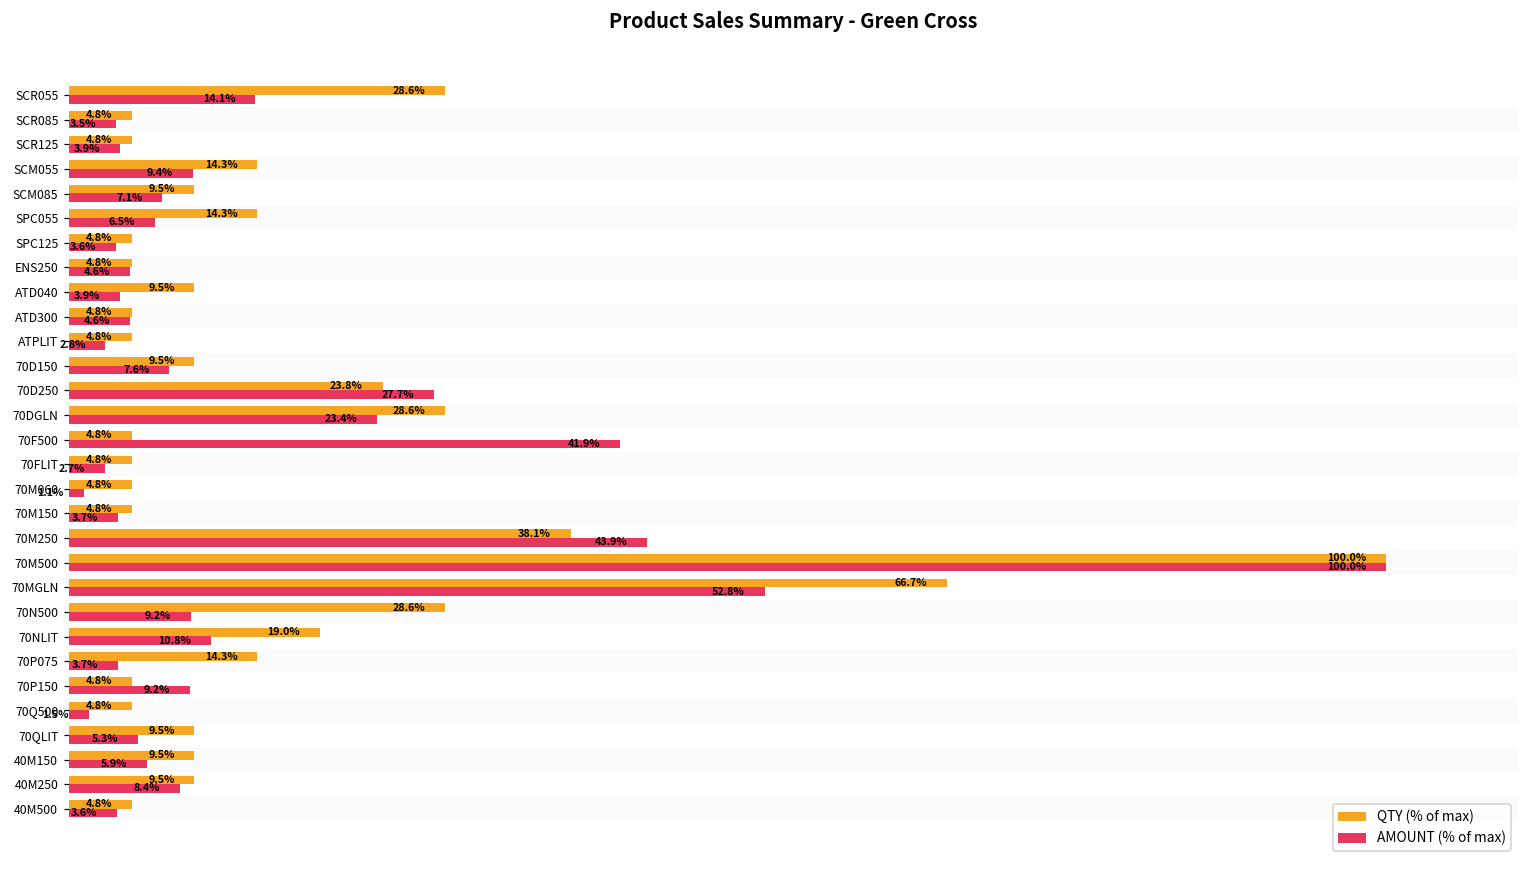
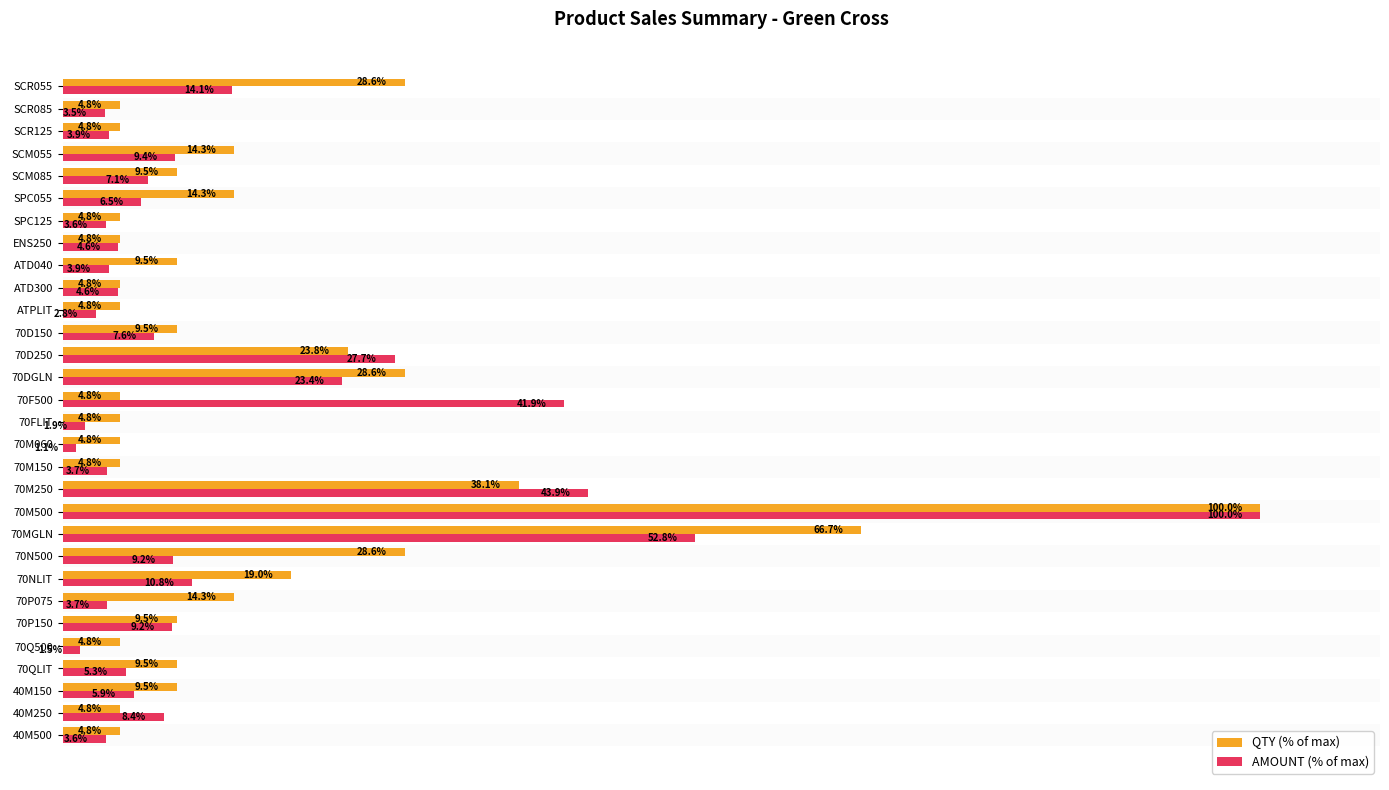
AMOUNT (% of max), 70FLIT: 2.7% -> 1.9%
QTY (% of max), 70P150: 4.8% -> 9.5%
QTY (% of max), 40M250: 9.5% -> 4.8%
